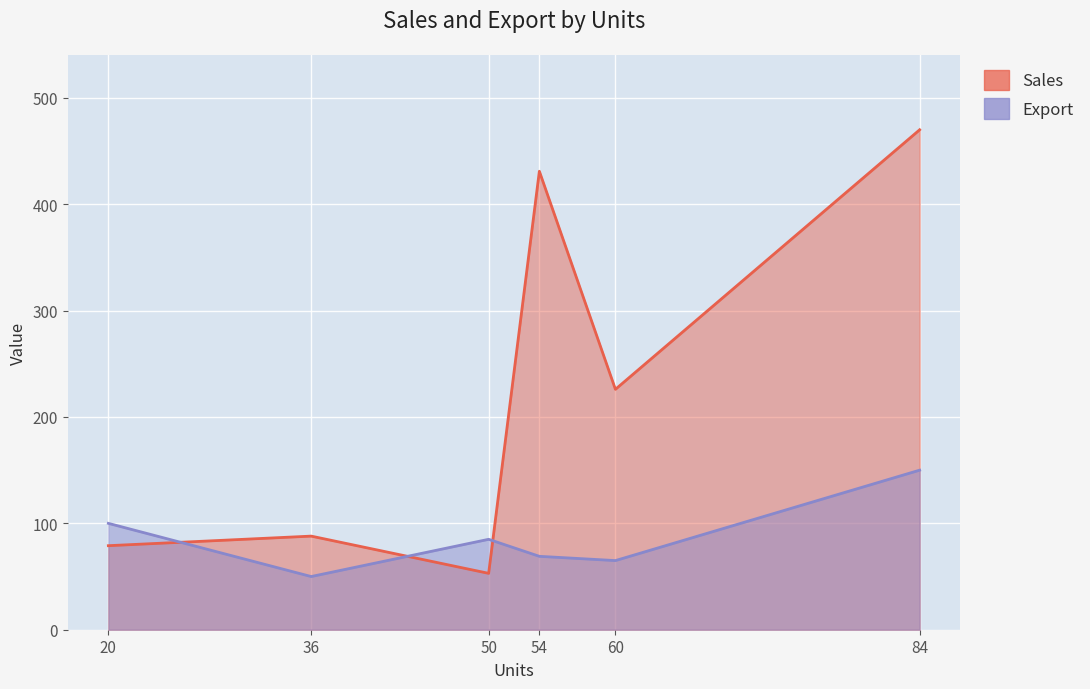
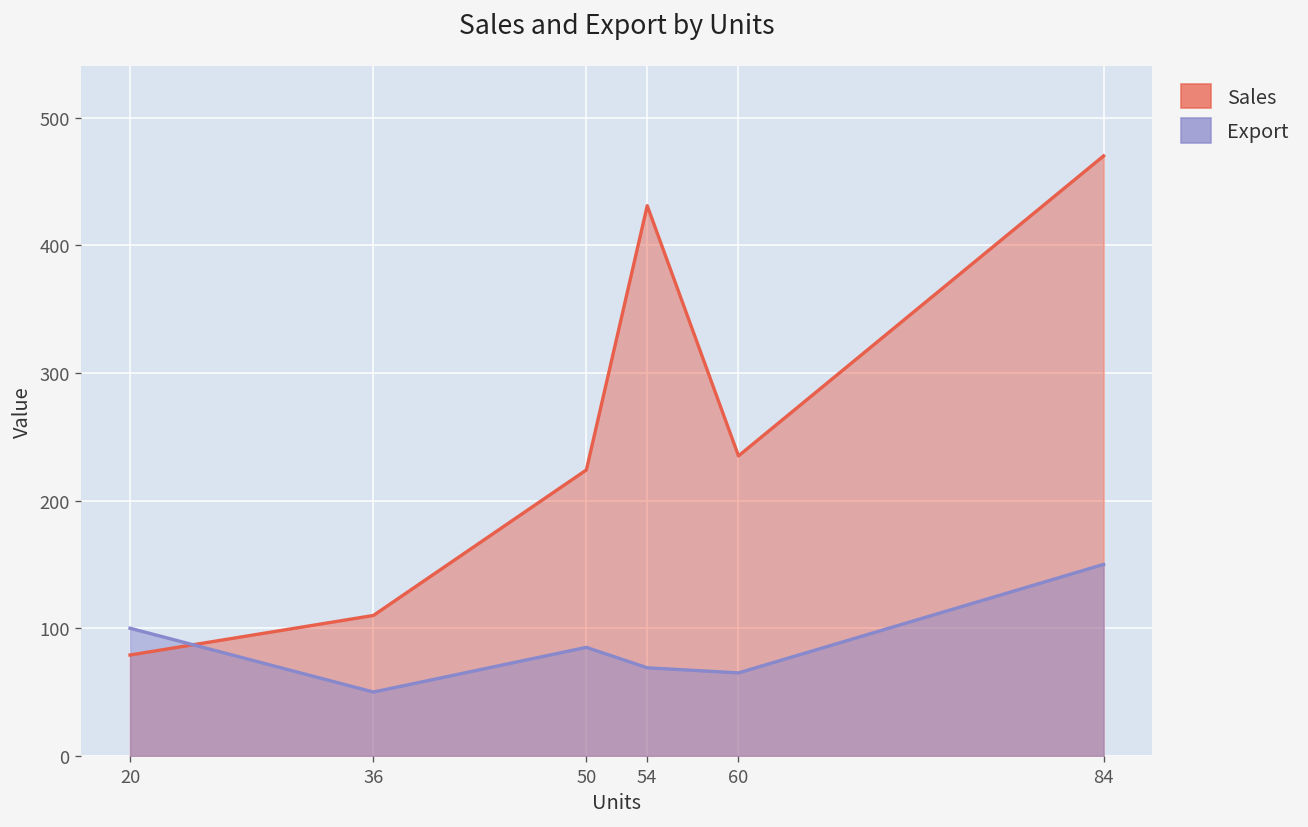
Sales, 36: 88 -> 110
Sales, 50: 53 -> 224
Sales, 60: 226 -> 235
